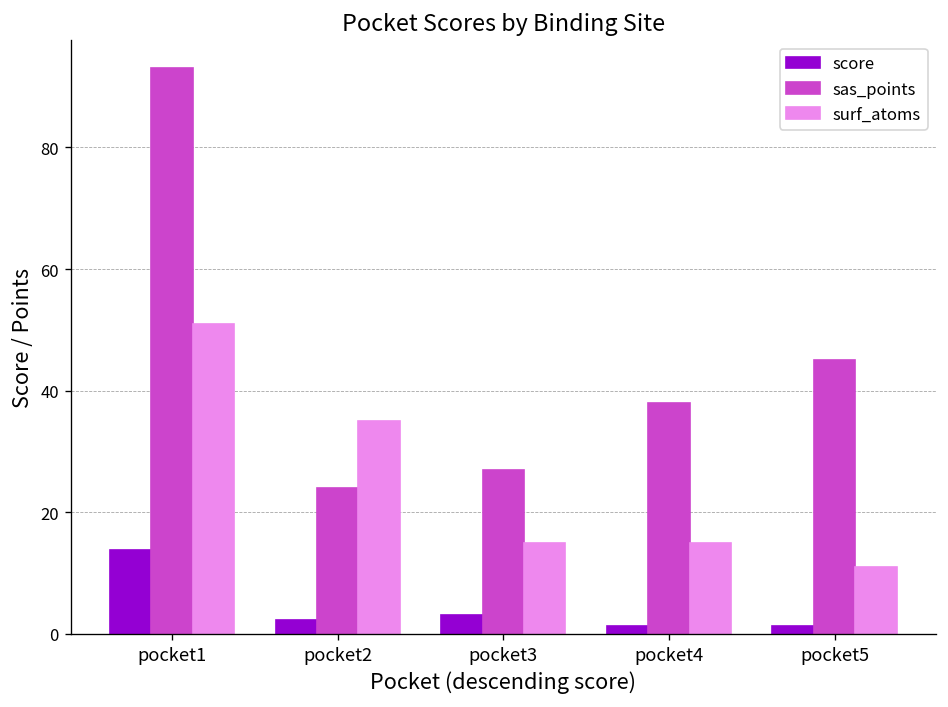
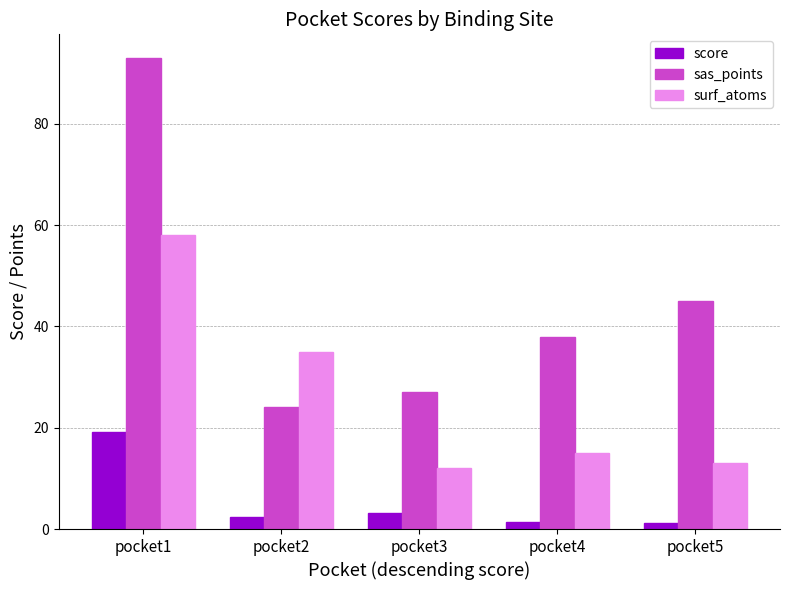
score, pocket1: 14 -> 19
surf_atoms, pocket1: 51 -> 58
surf_atoms, pocket3: 15 -> 12
surf_atoms, pocket5: 11 -> 13
